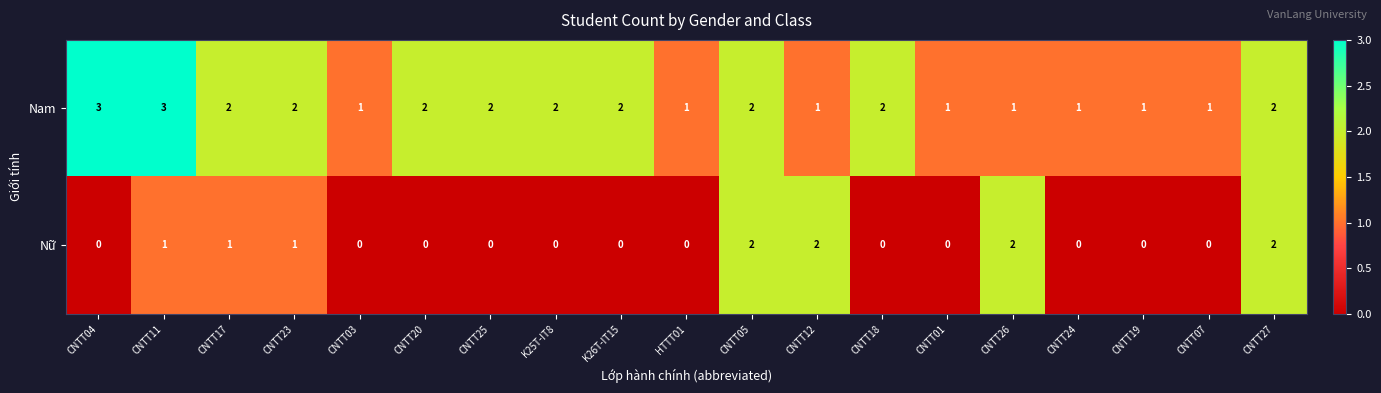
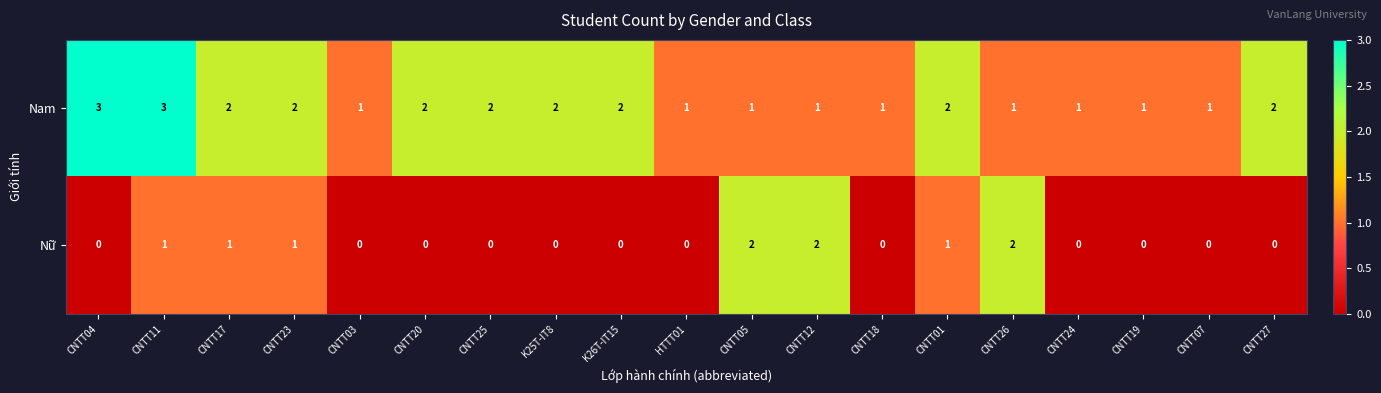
Nam, CNTT05: 2 -> 1
Nam, CNTT18: 2 -> 1
Nam, CNTT01: 1 -> 2
Nữ, CNTT01: 0 -> 1
Nữ, CNTT27: 2 -> 0
